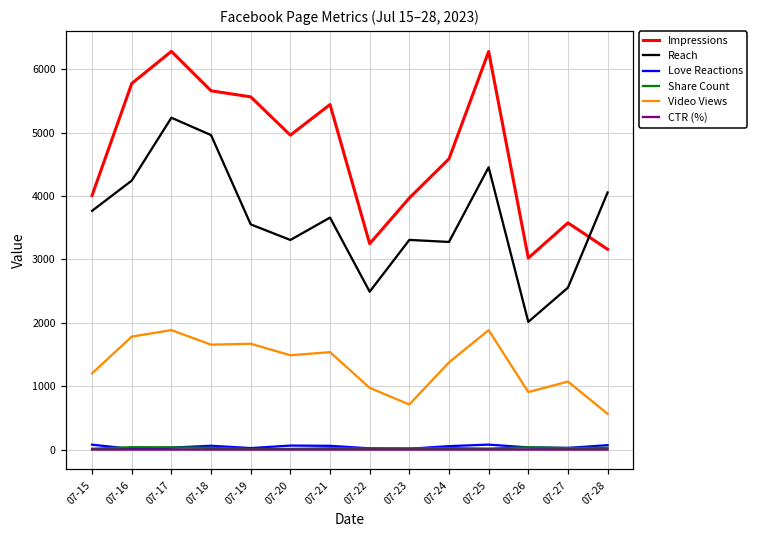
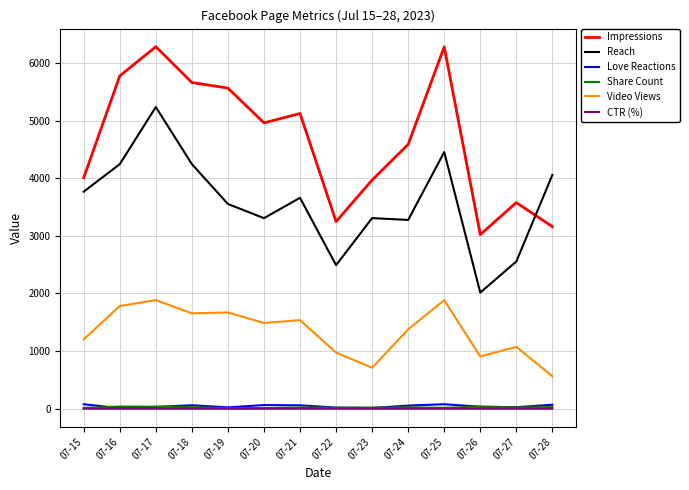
Reach, 07-18: 5000 -> 4200
Impressions, 07-21: 5400 -> 5100
